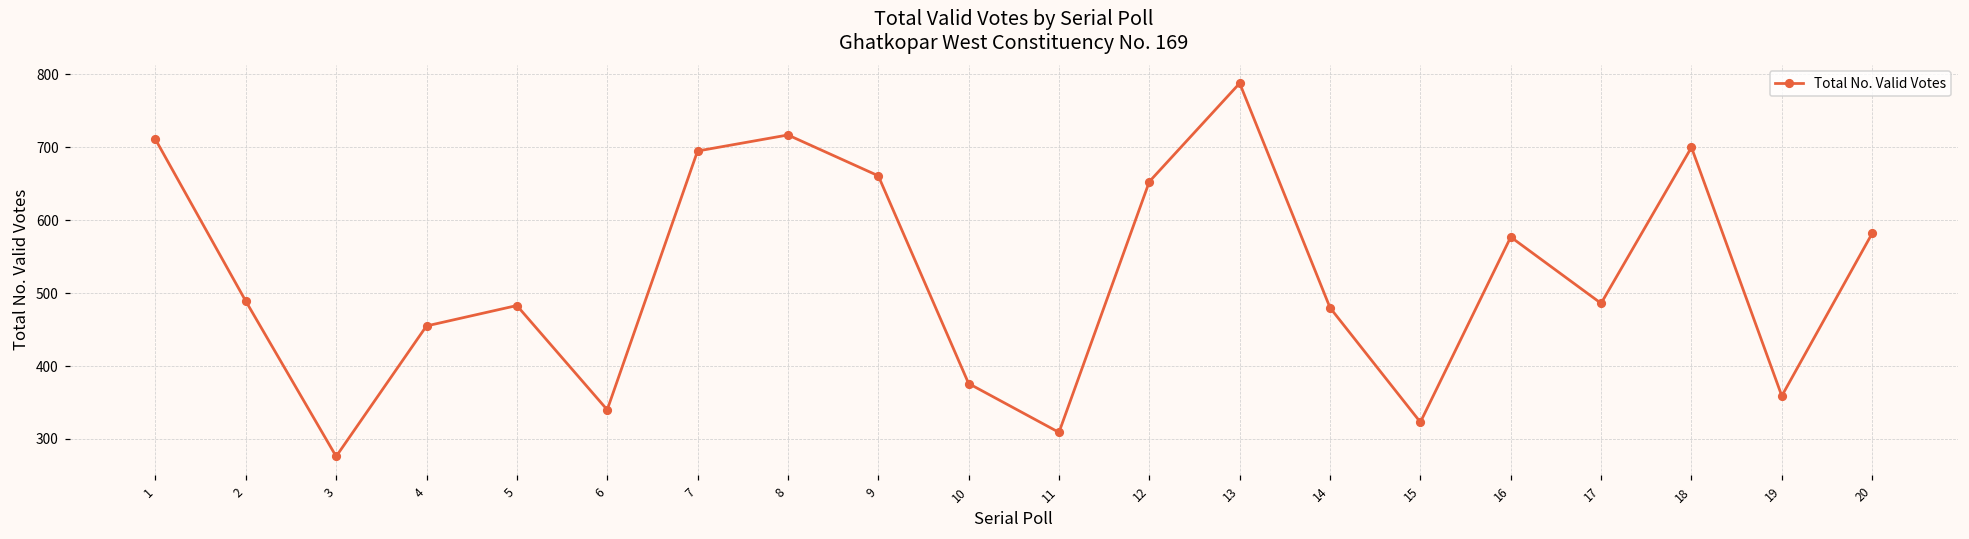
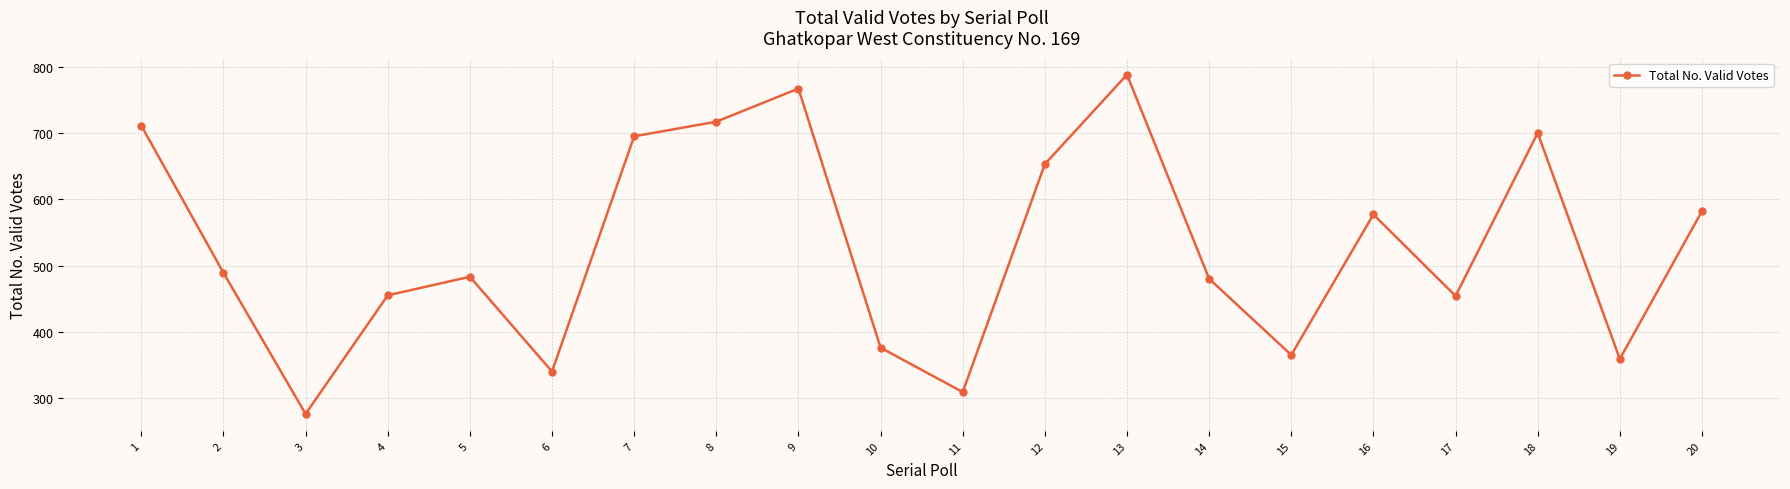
9: 660 -> 770
15: 320 -> 370
17: 490 -> 450
